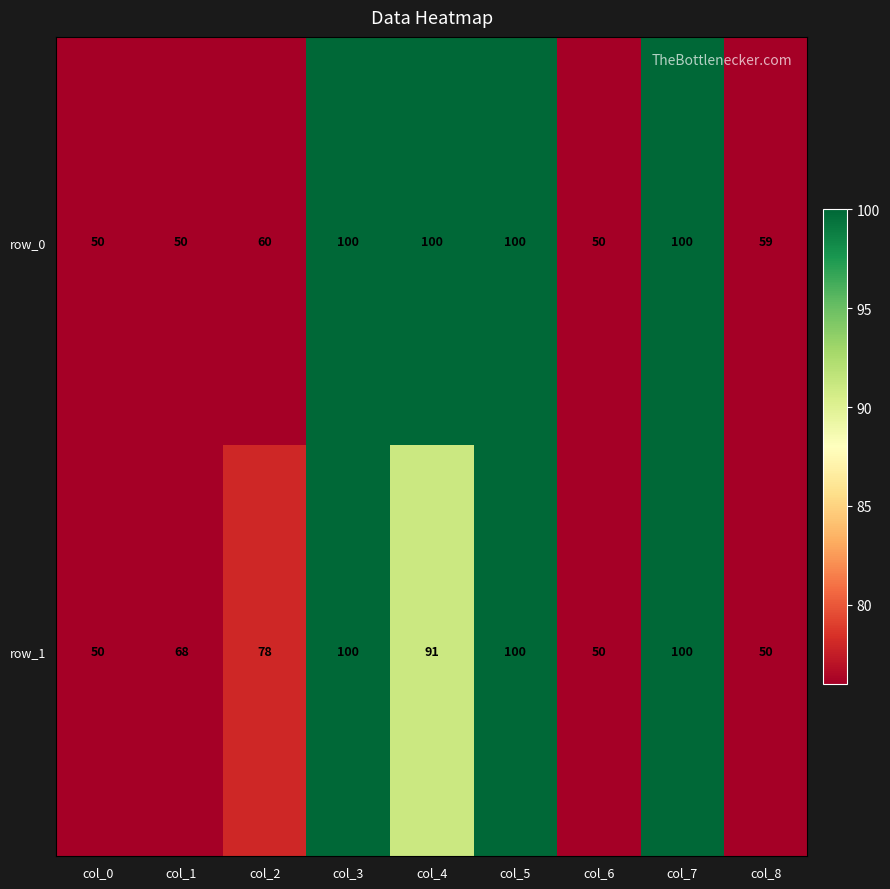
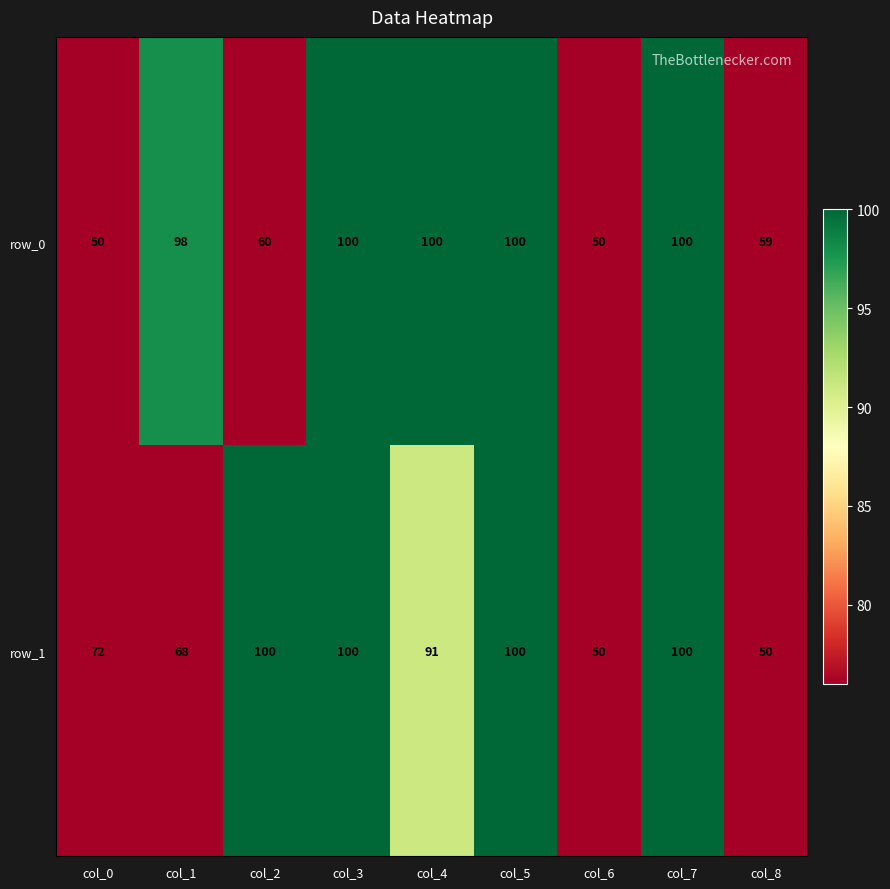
row_0, col_1: 50 -> 98
row_1, col_0: 50 -> 72
row_1, col_2: 78 -> 100
